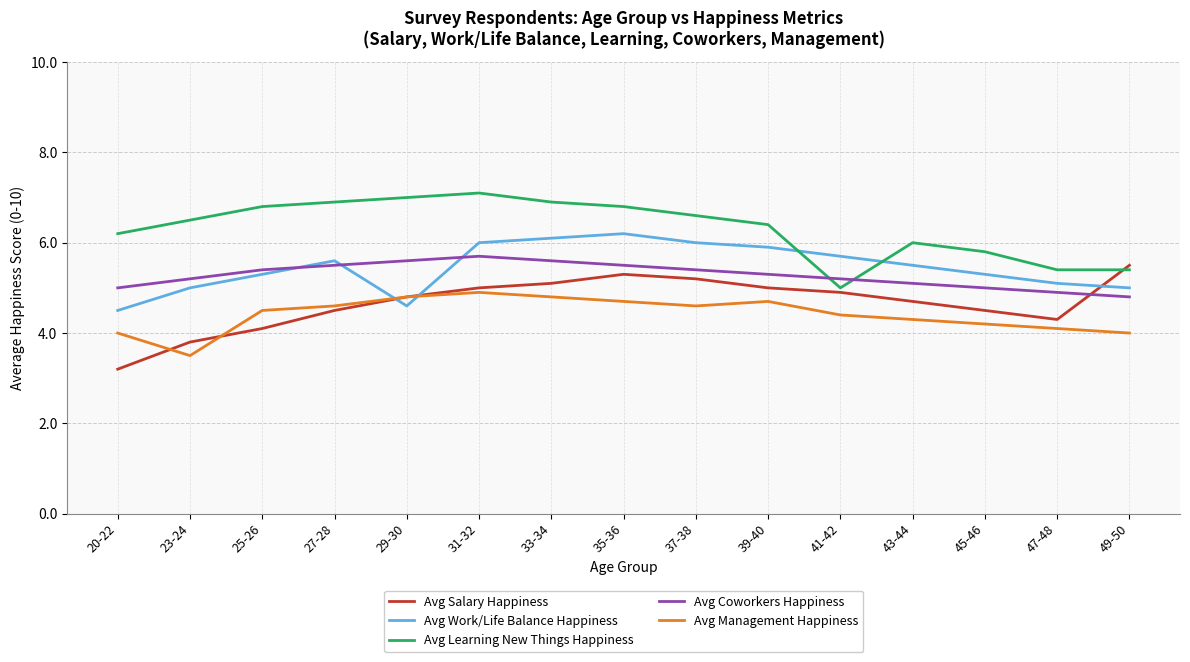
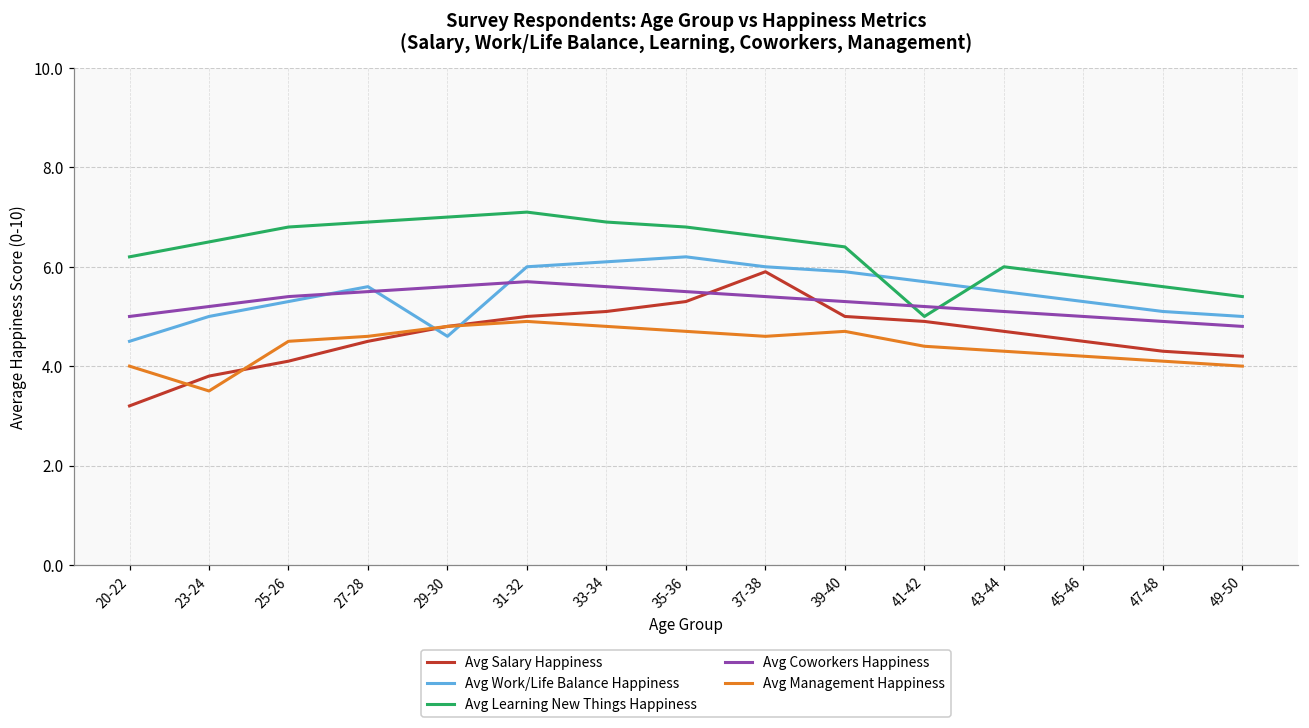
Avg Salary Happiness, 37-38: 5.2 -> 5.9
Avg Learning New Things Happiness, 47-48: 5.4 -> 5.6
Avg Salary Happiness, 49-50: 5.5 -> 4.2
